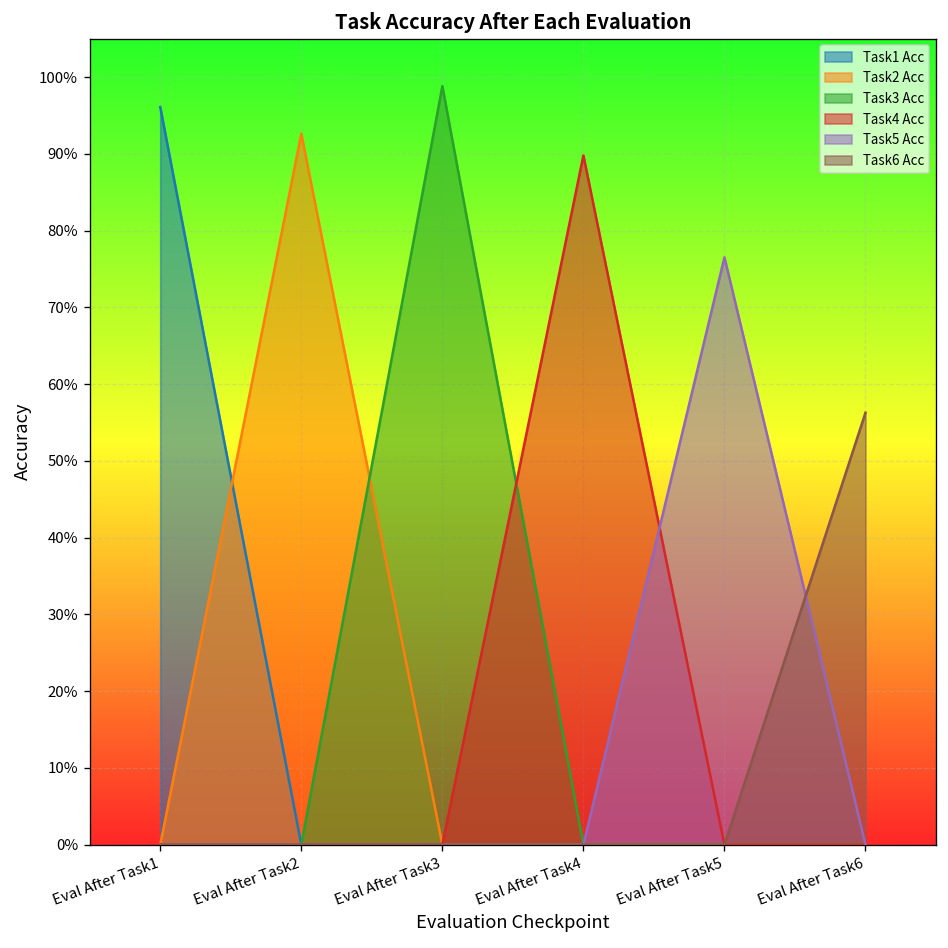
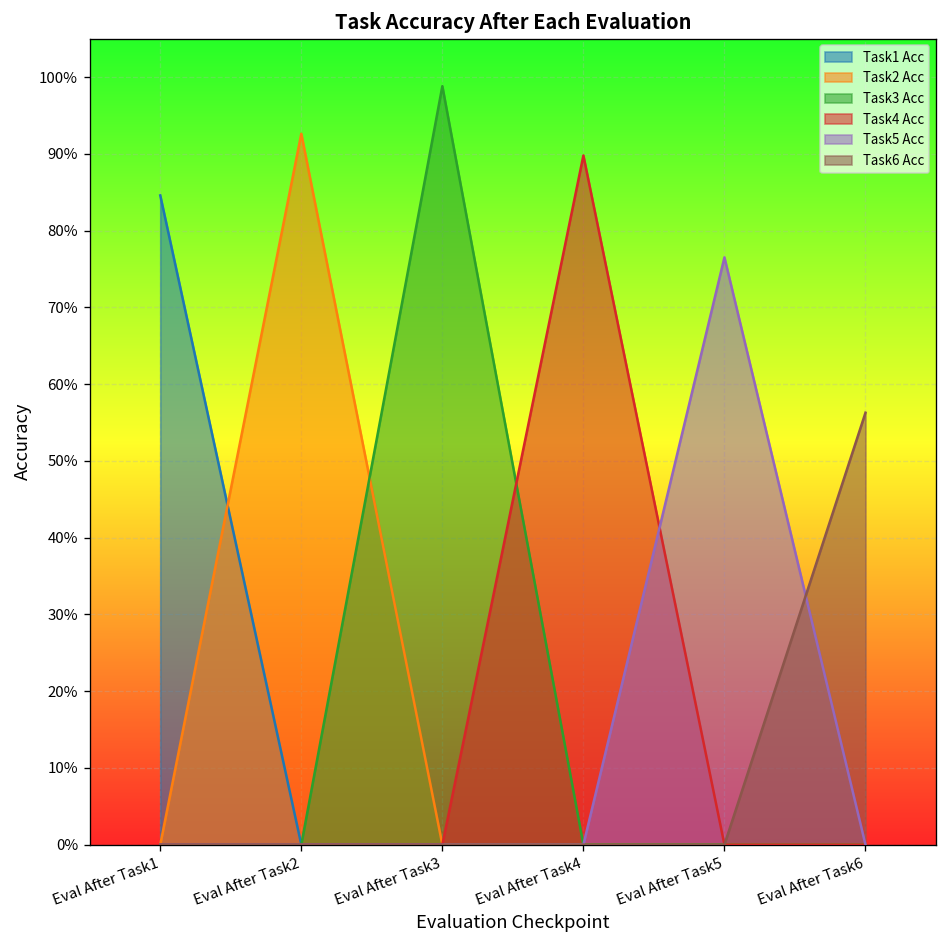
Task1 Acc, Eval After Task1: 96% -> 85%
